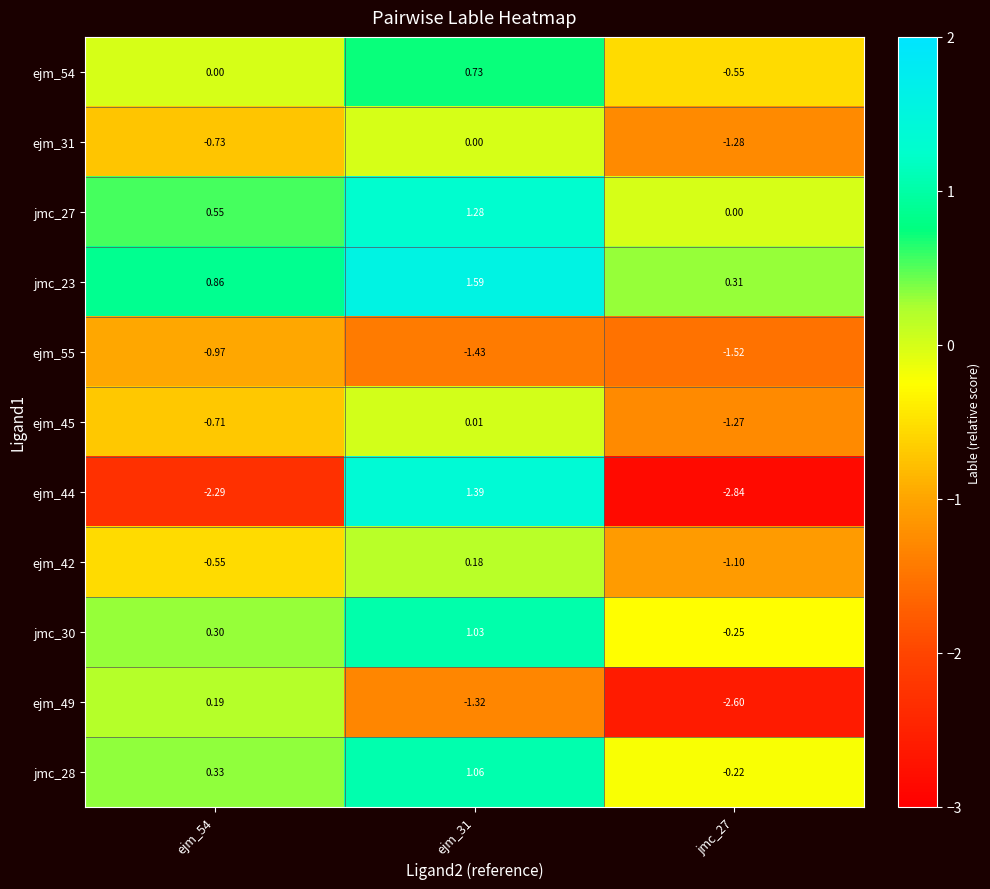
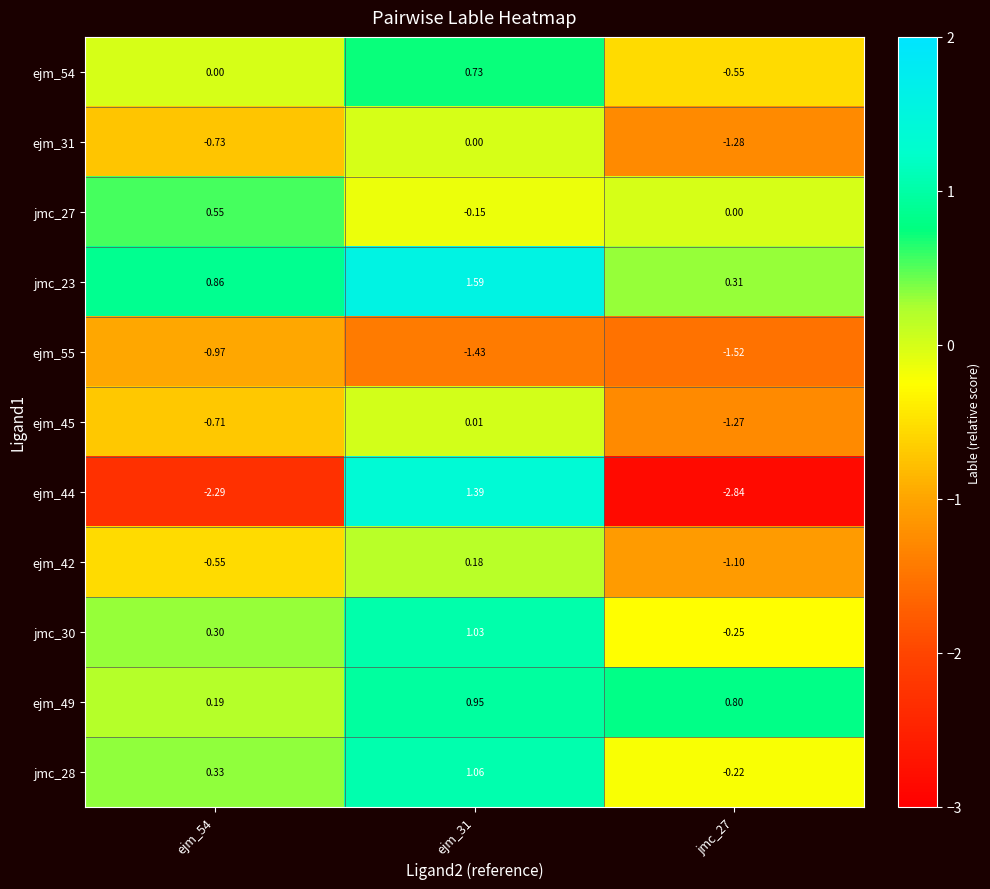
jmc_27, ejm_31: 1.28 -> -0.15
ejm_49, ejm_31: -1.32 -> 0.95
ejm_49, jmc_27: -2.60 -> 0.80
